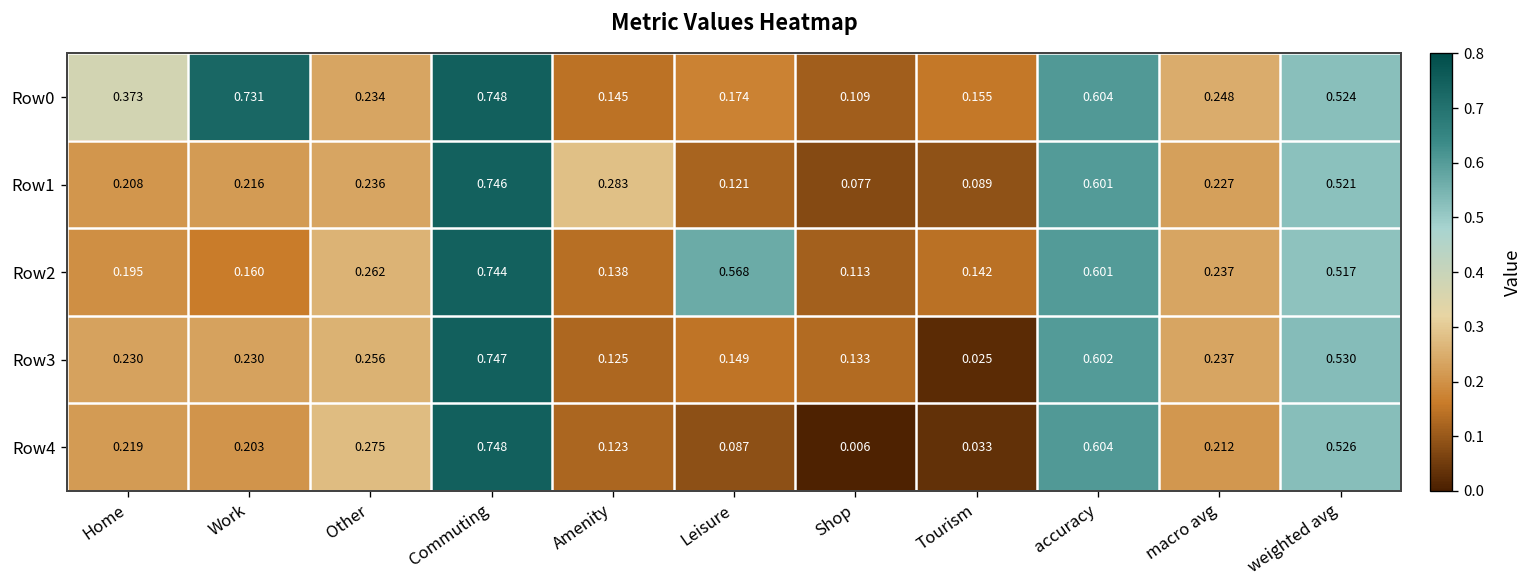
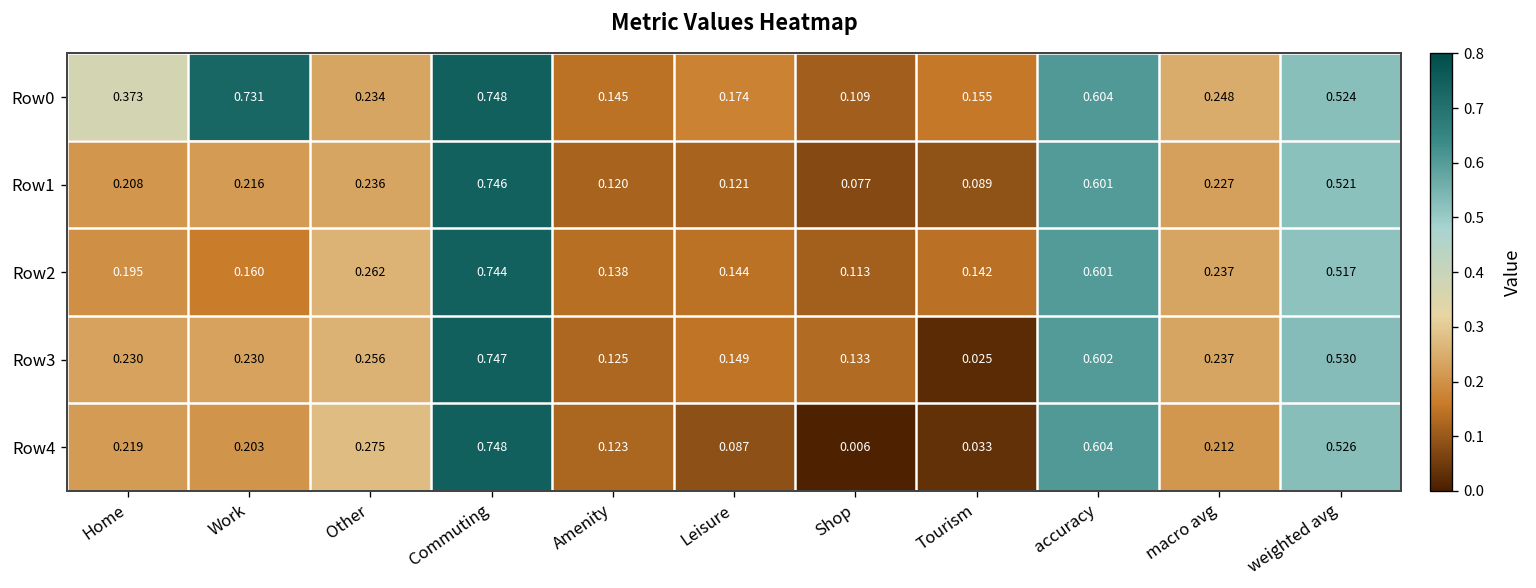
Row1, Amenity: 0.283 -> 0.120
Row2, Leisure: 0.568 -> 0.144
